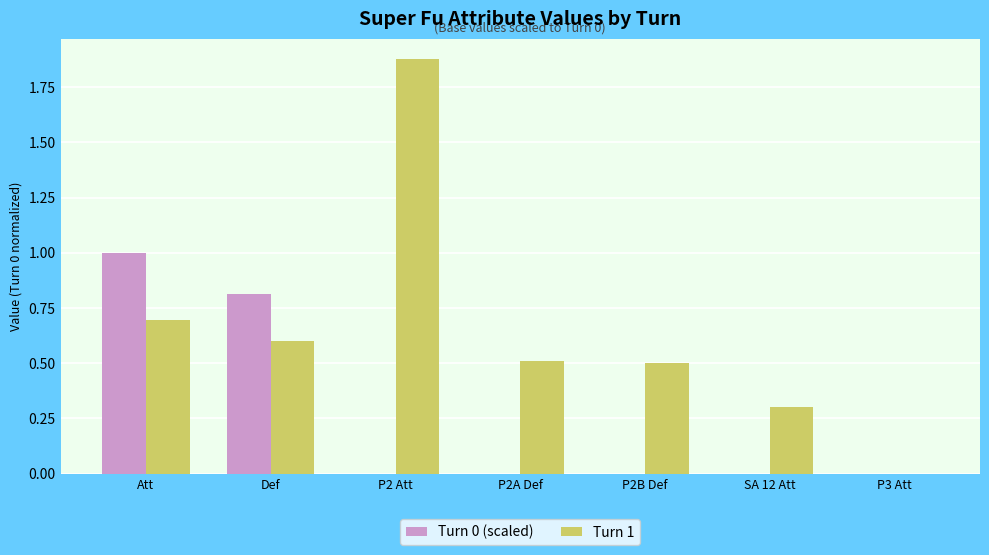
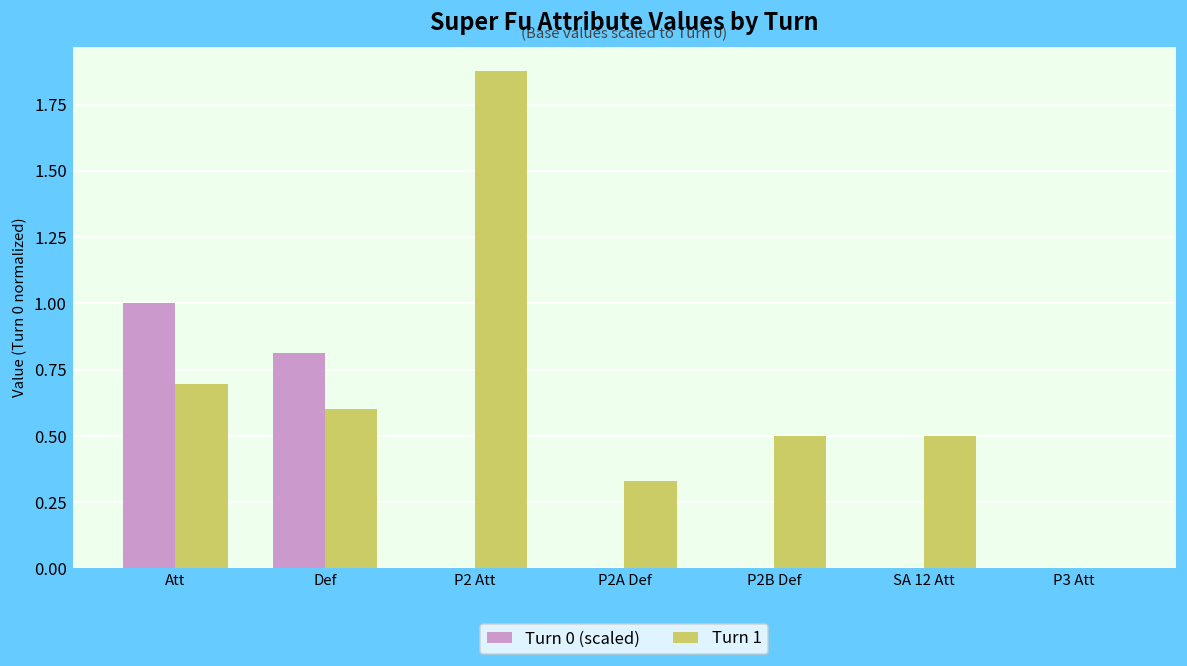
Turn 1, P2A Def: 0.51 -> 0.33
Turn 1, SA 12 Att: 0.3 -> 0.5
